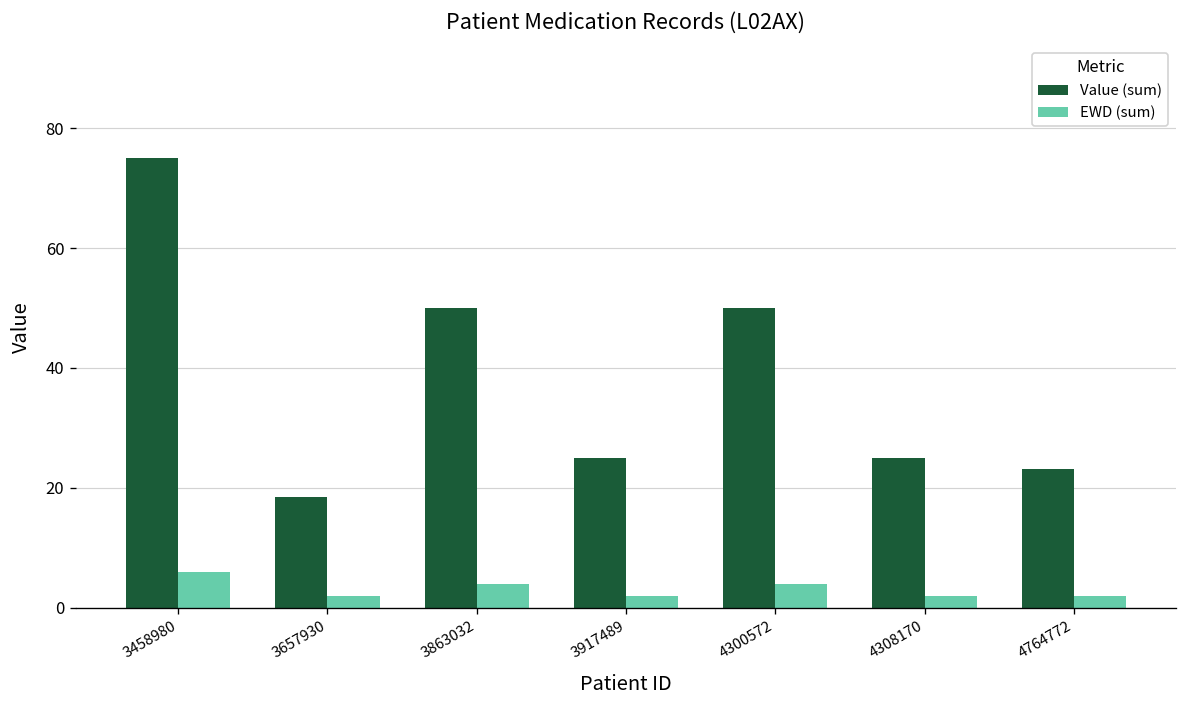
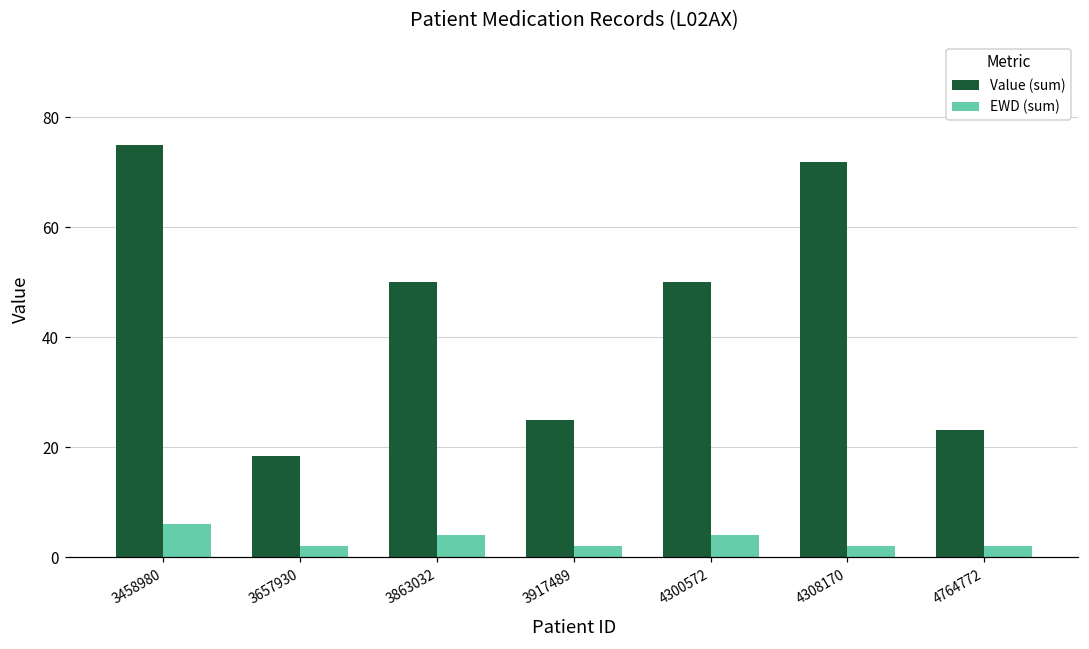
Value (sum), 4308170: 25 -> 72
